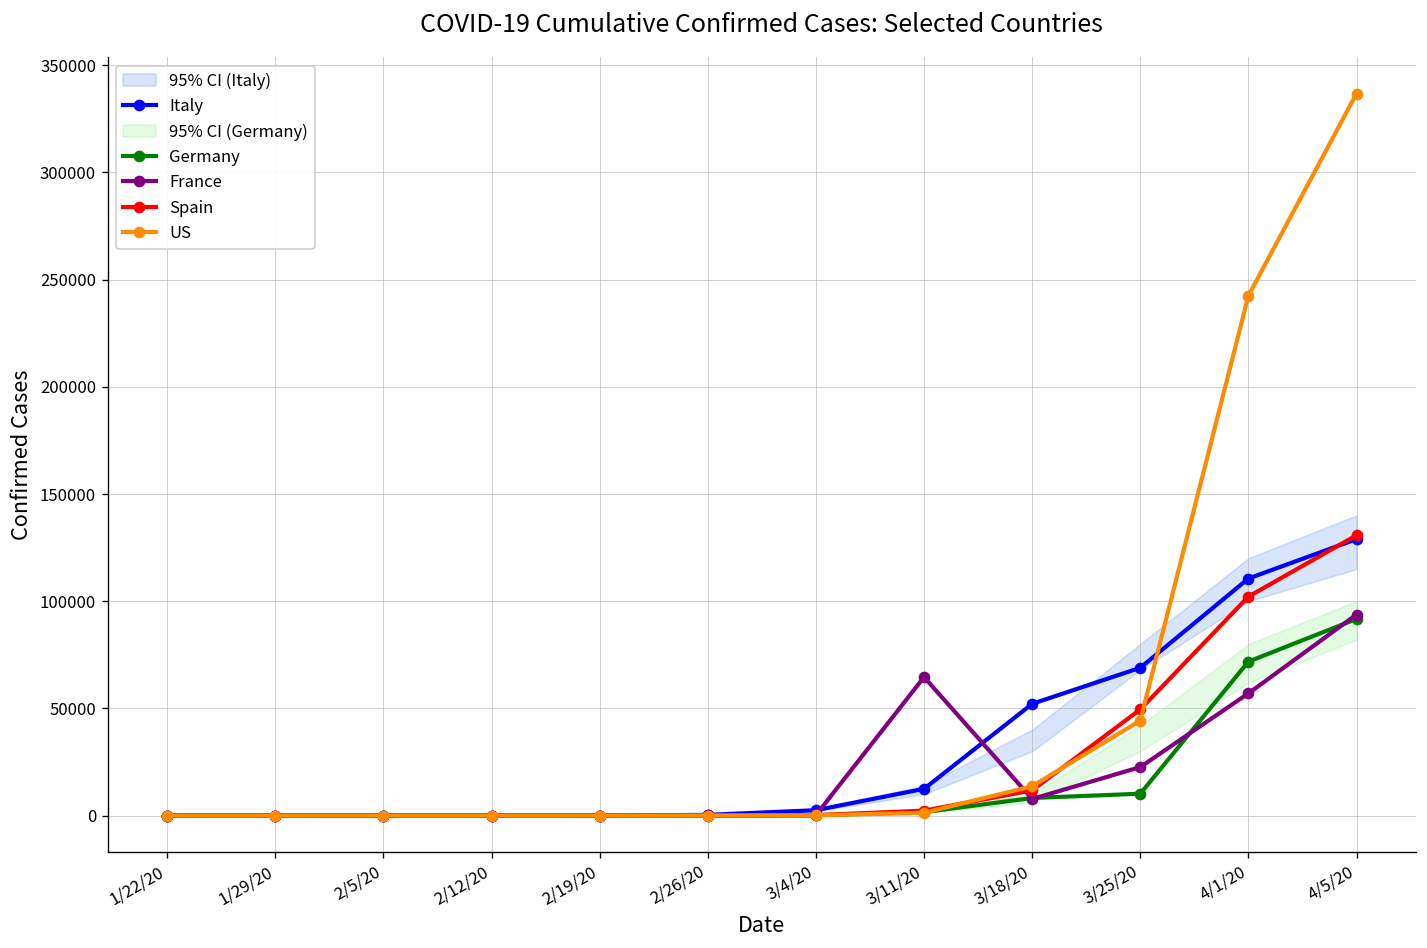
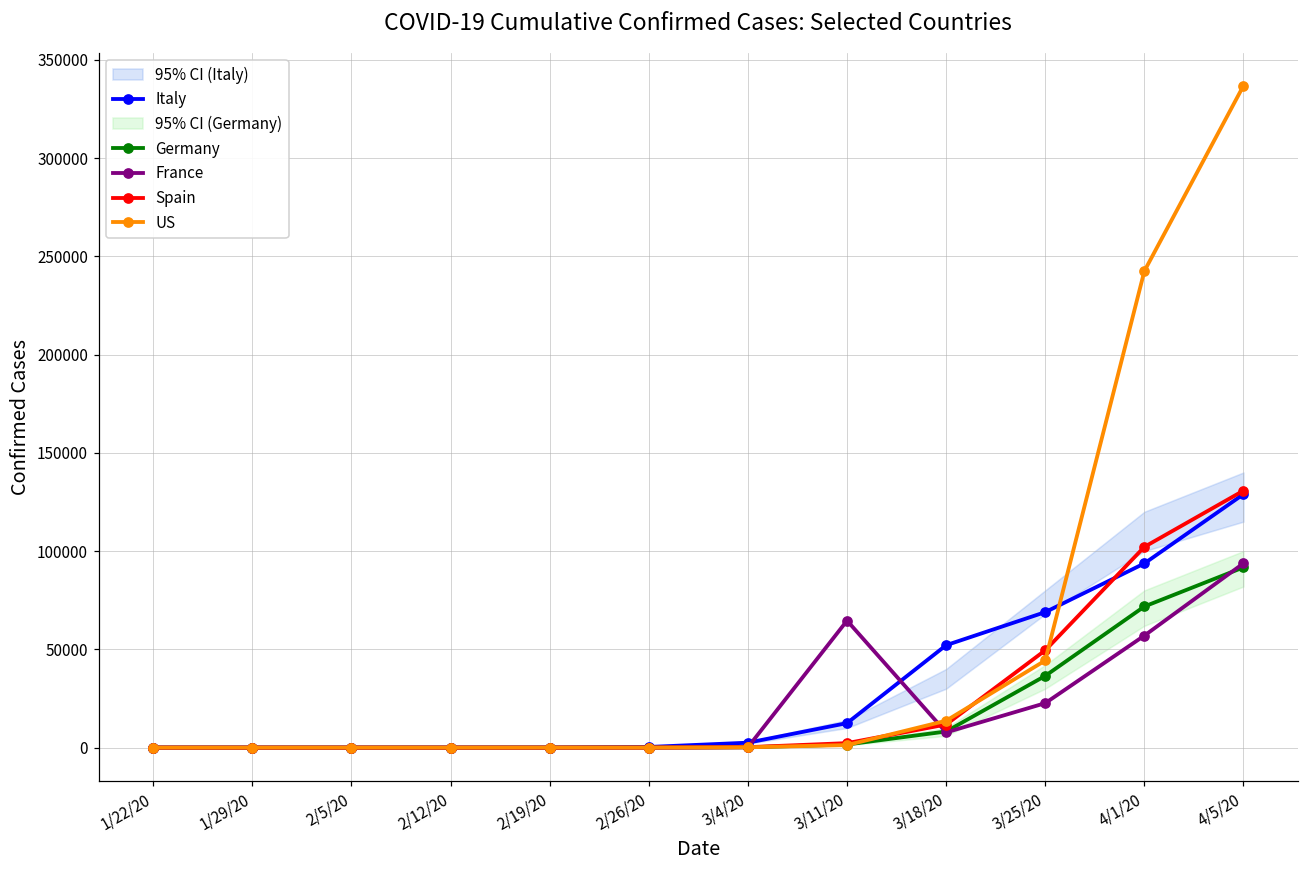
Germany, 3/25/20: 10000 -> 37000
Italy, 4/1/20: 111000 -> 94000
